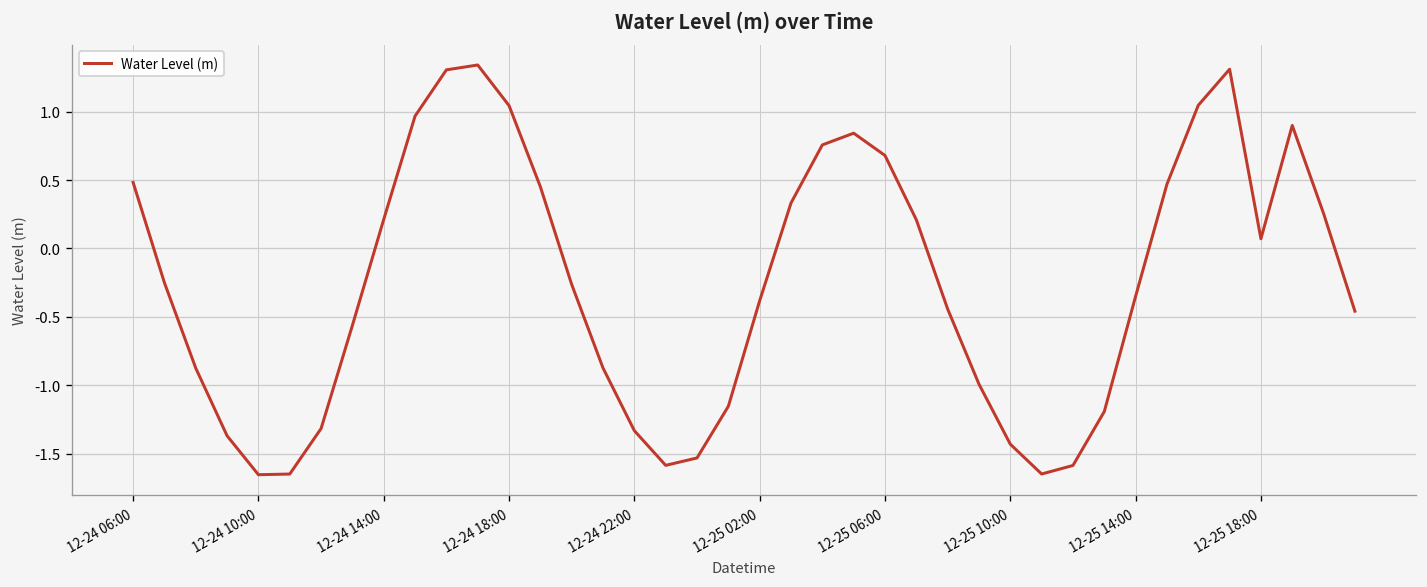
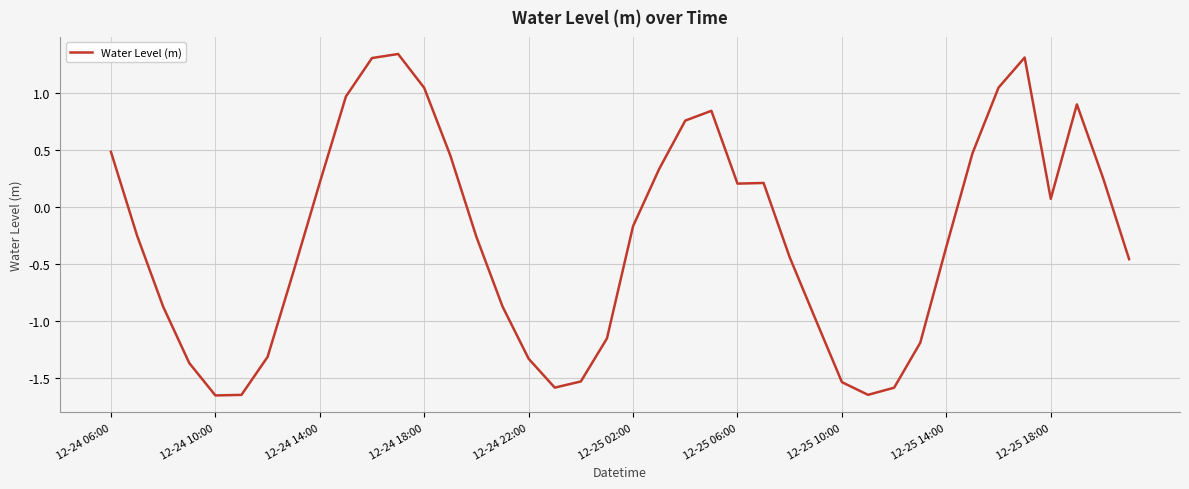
12-25 02:00: -0.38 -> -0.17
12-25 06:00: 0.68 -> 0.20
12-25 10:00: -1.43 -> -1.54
